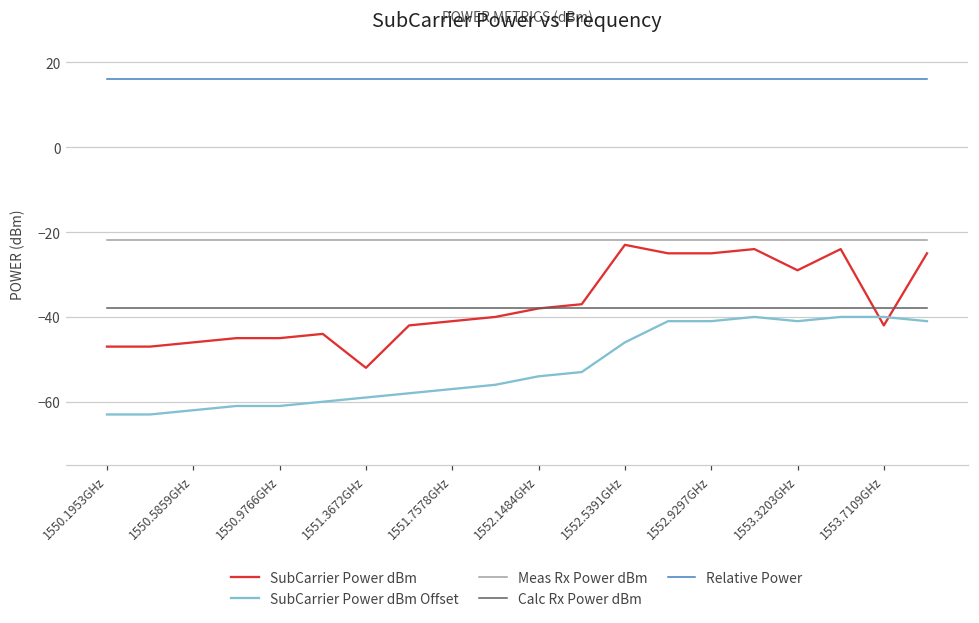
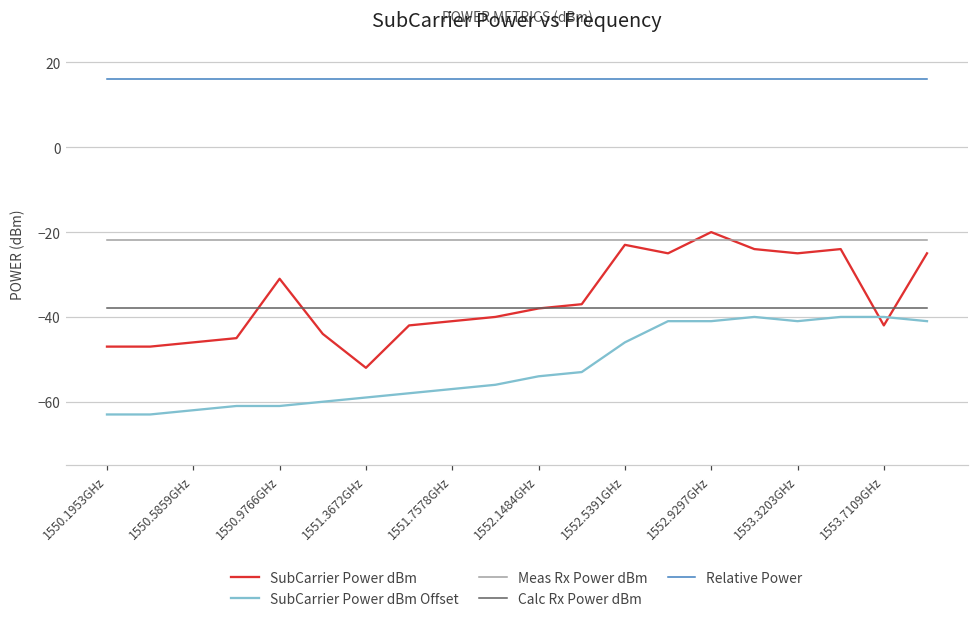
SubCarrier Power dBm, 1550.9766GHz: -45 -> -31
SubCarrier Power dBm, 1552.9297GHz: -25 -> -20
SubCarrier Power dBm, 1553.3203GHz: -29 -> -25
